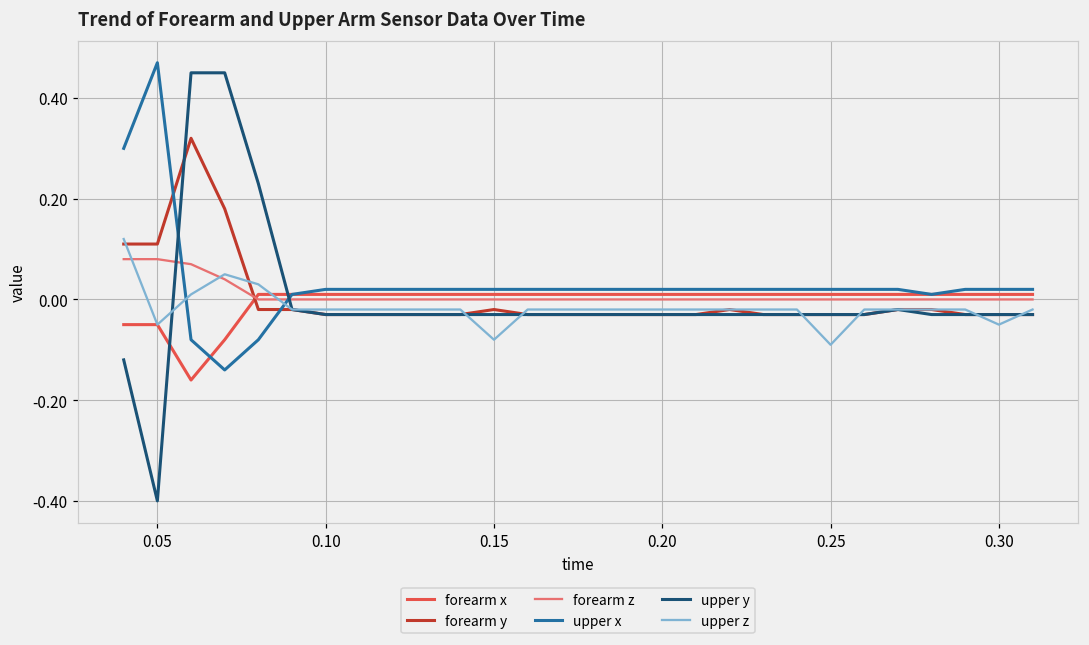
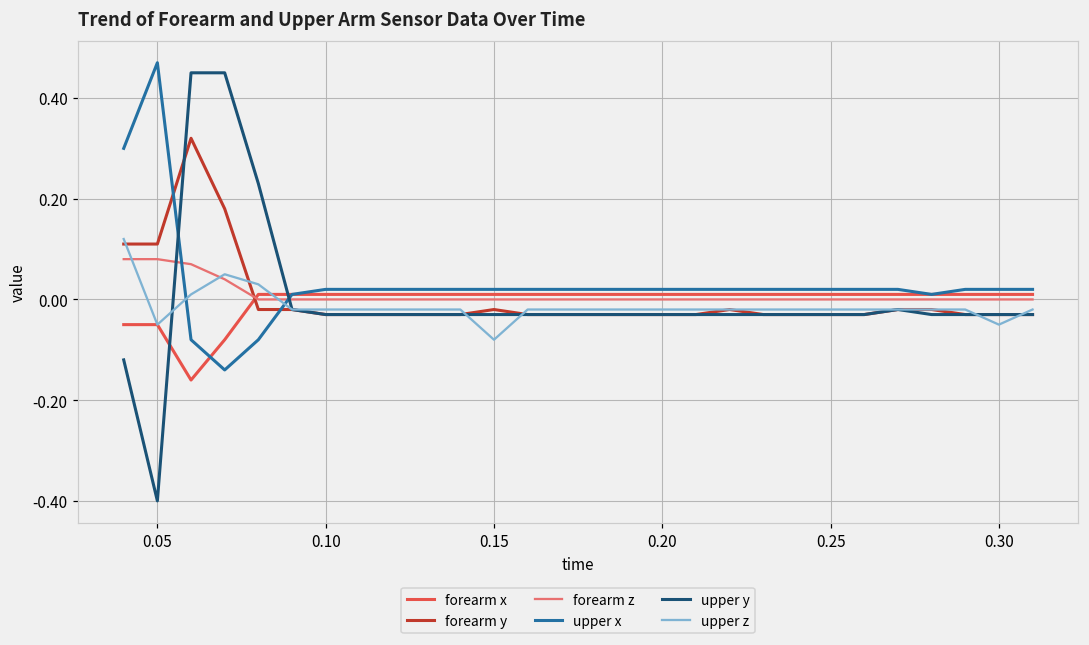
upper z, 0.25: -0.09 -> -0.02
